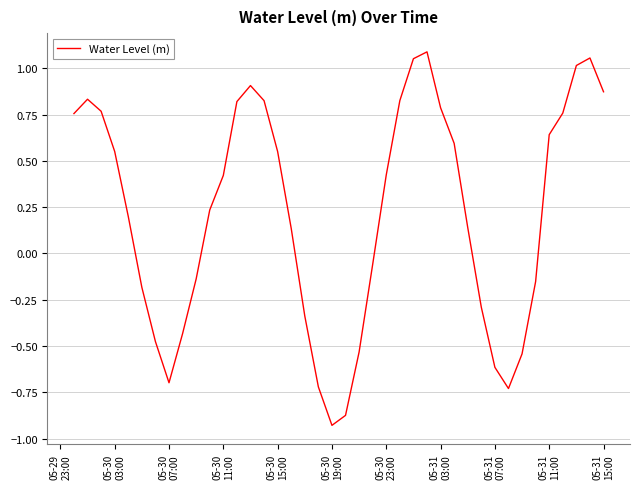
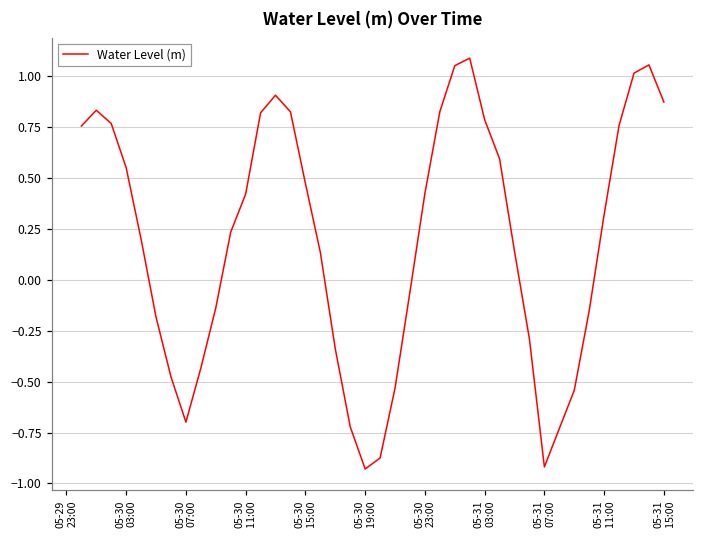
05-30 15:00: 0.55 -> 0.47
05-31 07:00: -0.62 -> -0.92
05-31 11:00: 0.64 -> 0.32
